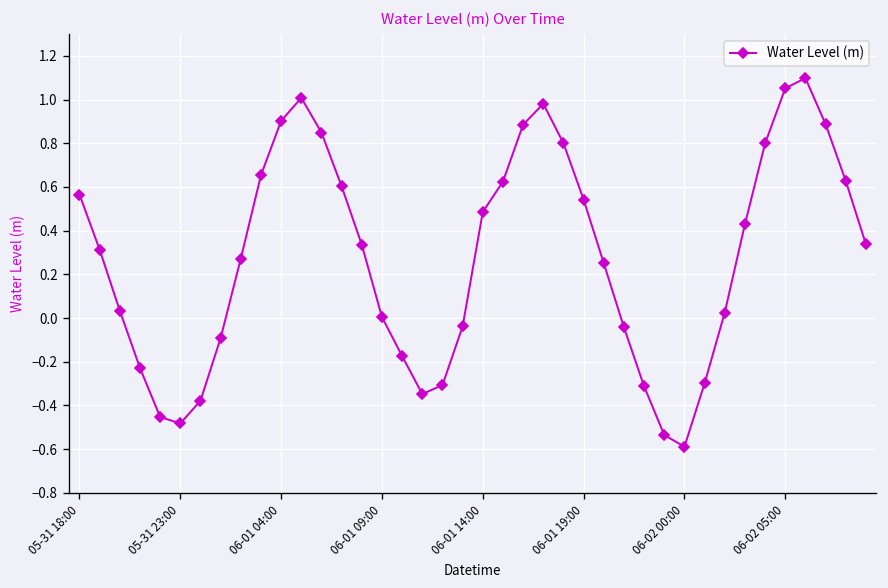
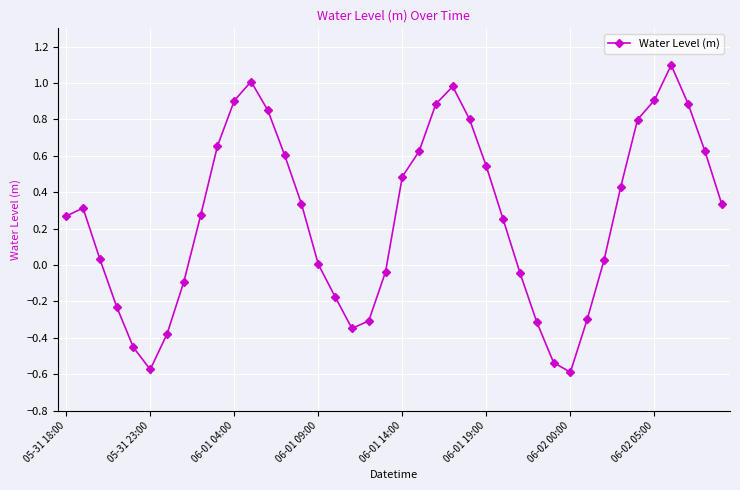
05-31 18:00: 0.57 -> 0.27
05-31 23:00: -0.48 -> -0.57
06-02 05:00: 1.05 -> 0.91
